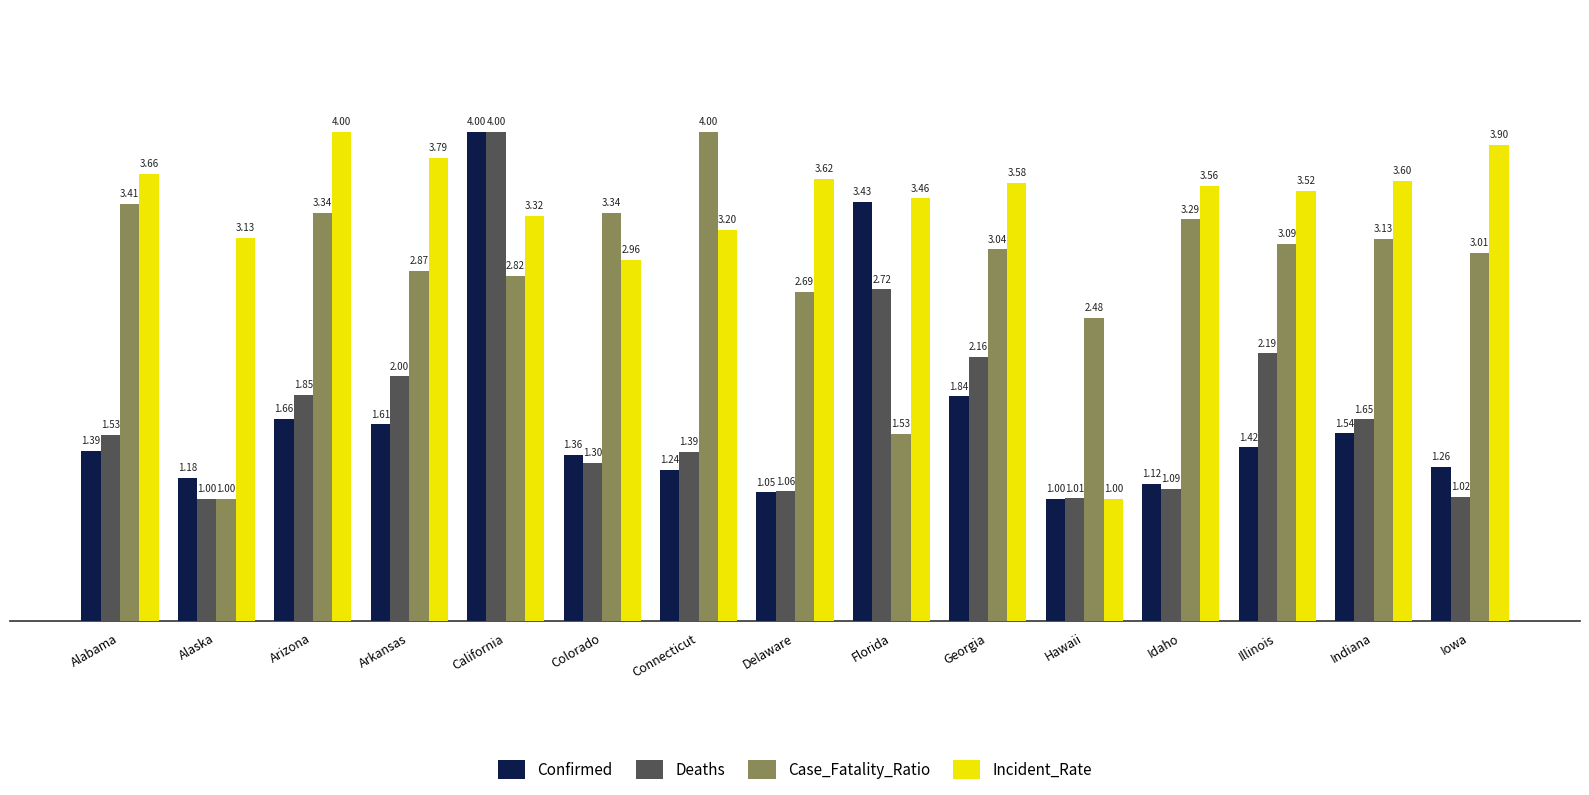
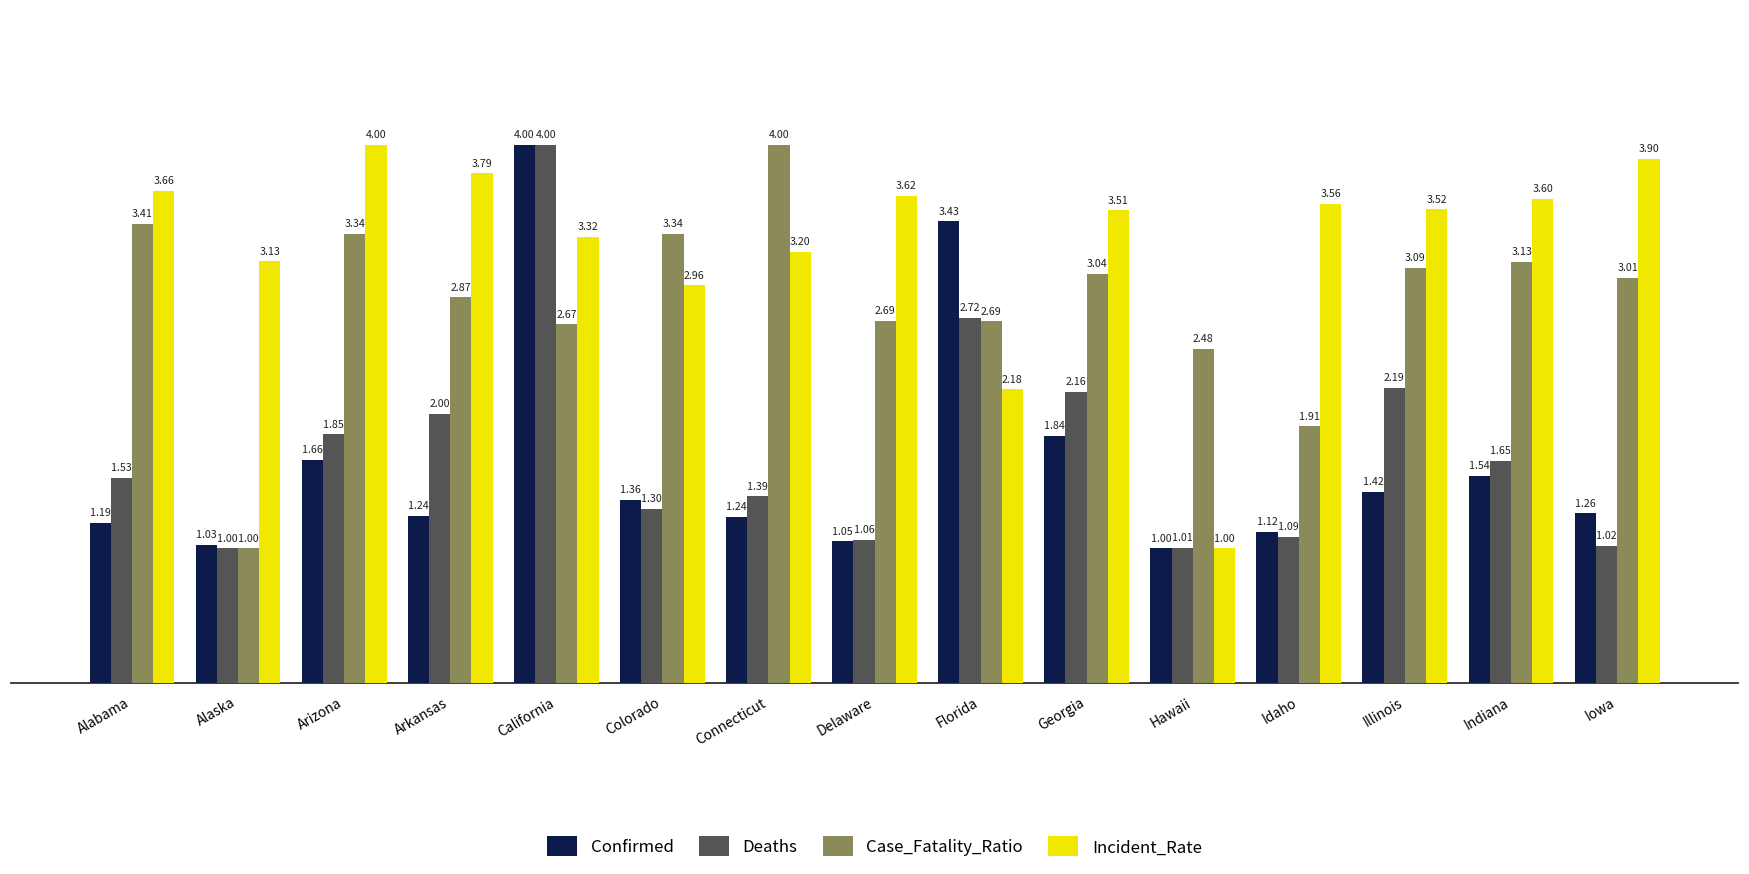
Confirmed, Alabama: 1.39 -> 1.19
Confirmed, Alaska: 1.18 -> 1.03
Confirmed, Arkansas: 1.61 -> 1.24
Case_Fatality_Ratio, California: 2.82 -> 2.67
Case_Fatality_Ratio, Florida: 1.53 -> 2.69
Incident_Rate, Florida: 3.46 -> 2.18
Incident_Rate, Georgia: 3.58 -> 3.51
Case_Fatality_Ratio, Idaho: 3.29 -> 1.91
